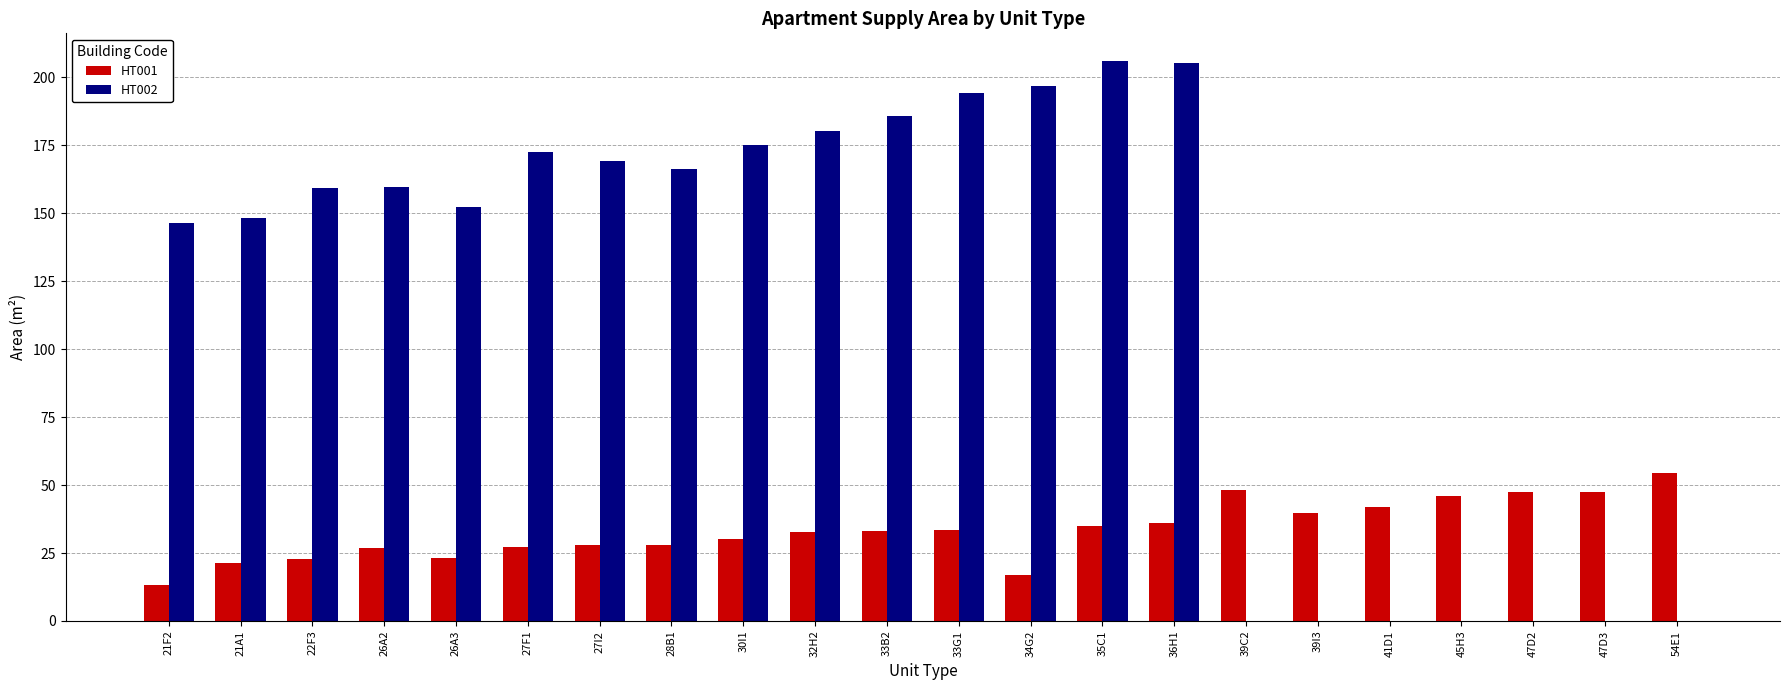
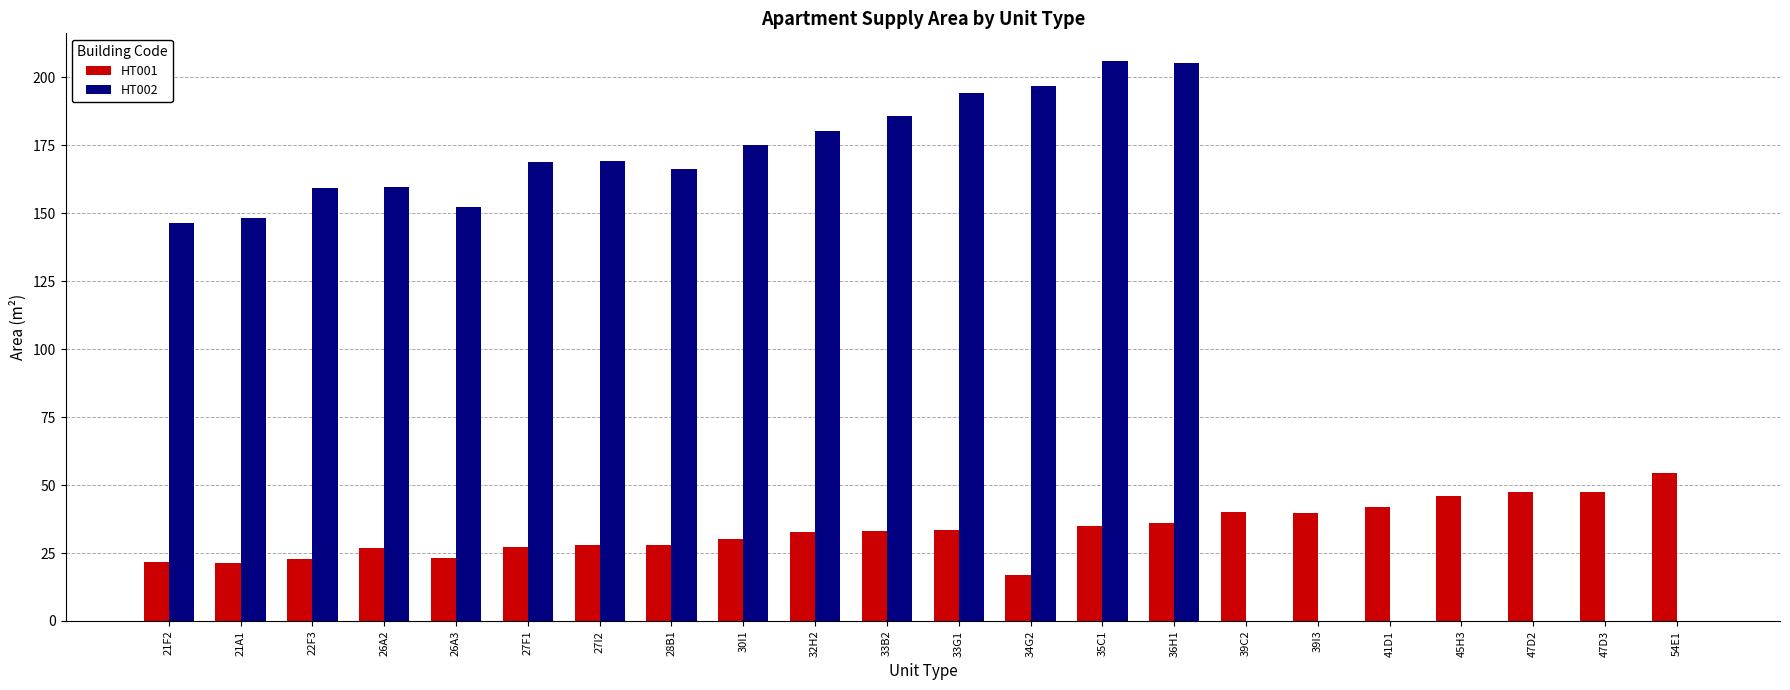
HT001, 21F2: 13 -> 22
HT002, 27F1: 173 -> 169
HT001, 39C2: 48 -> 40
